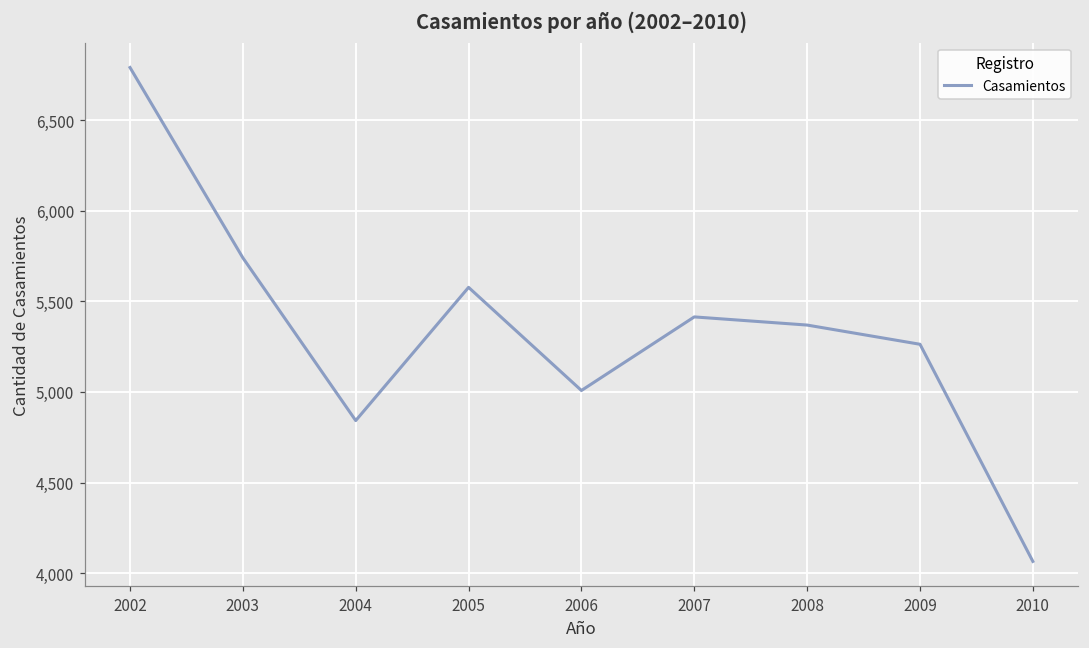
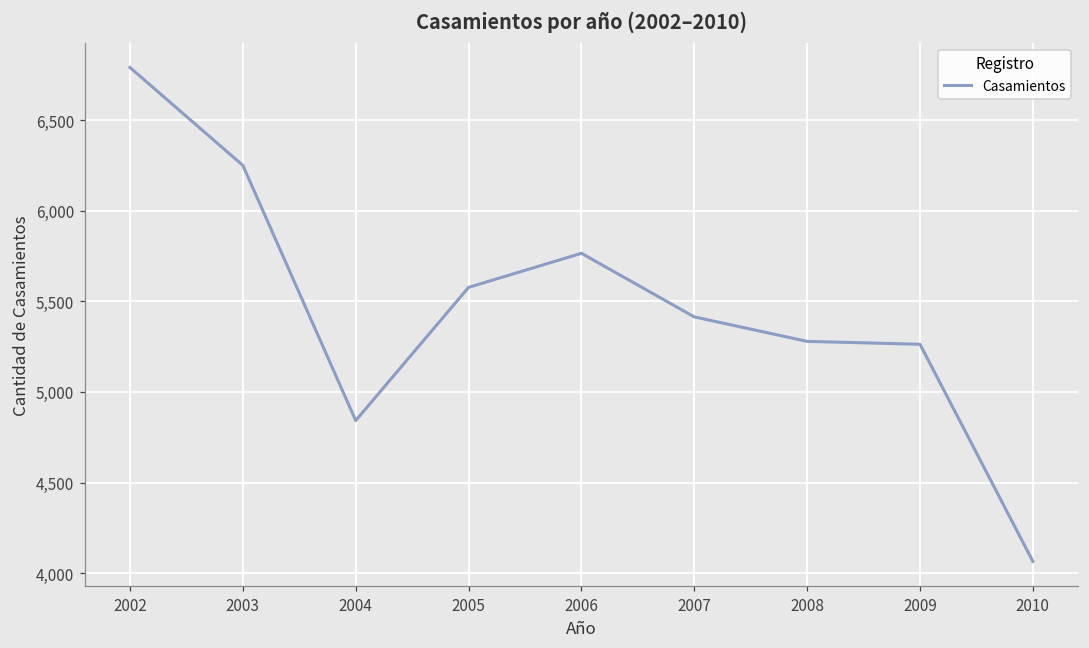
2003: 5,740 -> 6,250
2006: 5,010 -> 5,770
2008: 5,370 -> 5,280
